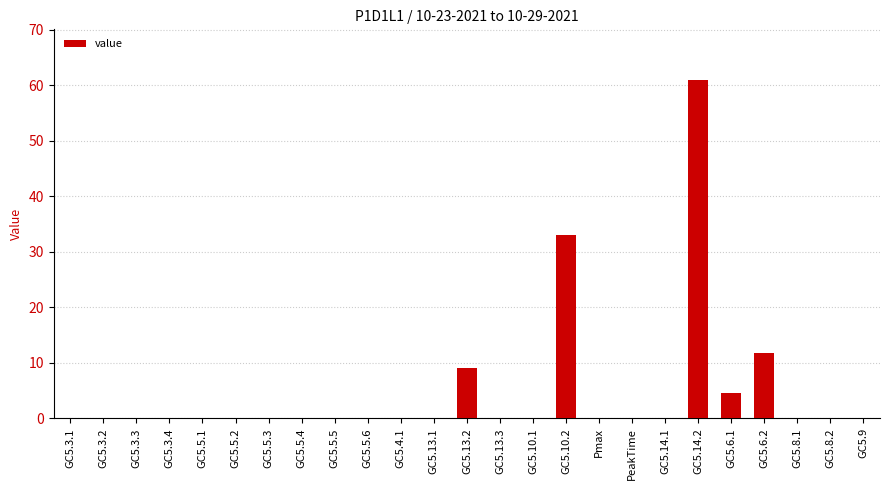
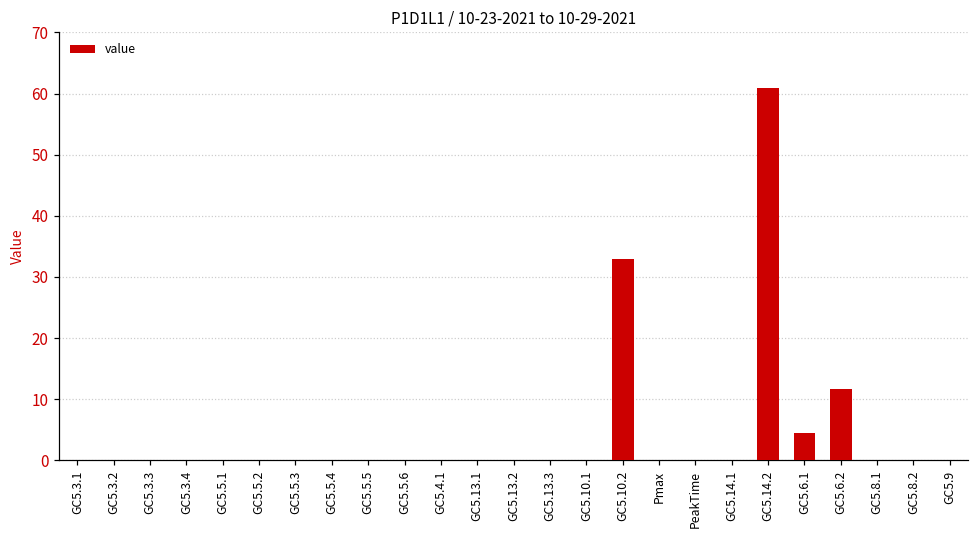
GC5.13.2: 9 -> 0
